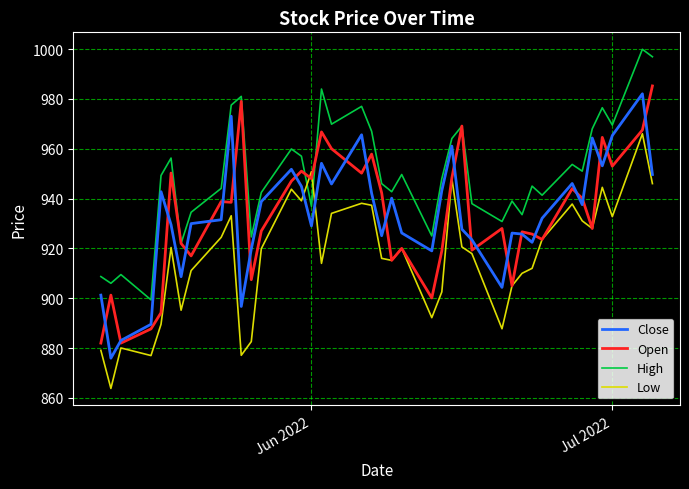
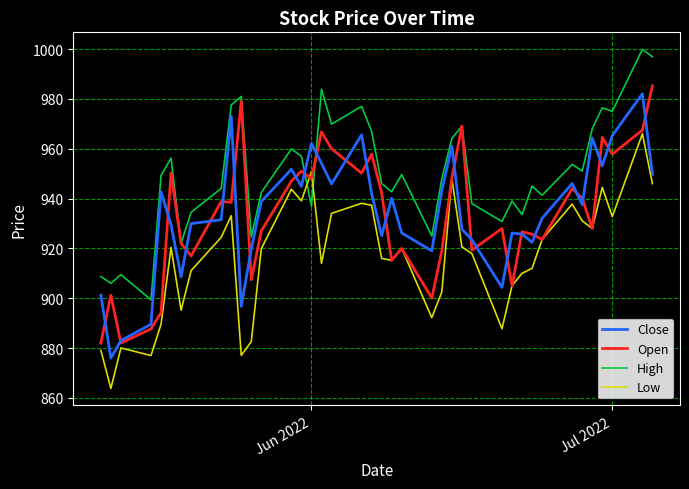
Close, Jun 2022: 929 -> 962
Open, Jul 2022: 953 -> 958
High, Jul 2022: 970 -> 975
